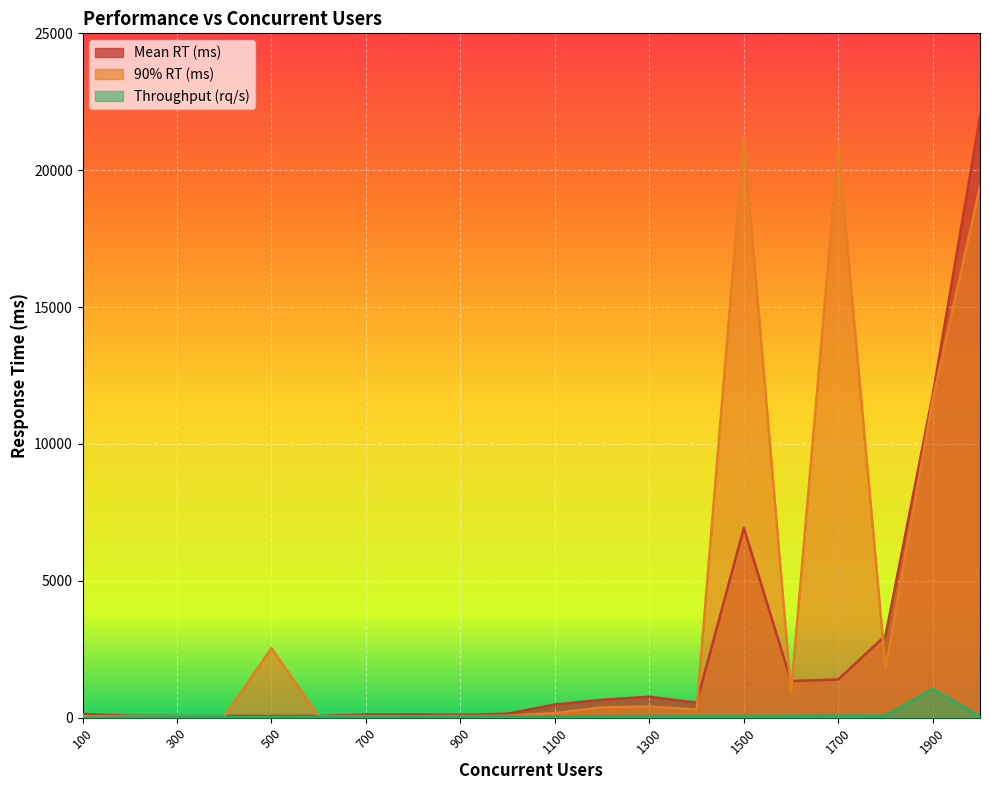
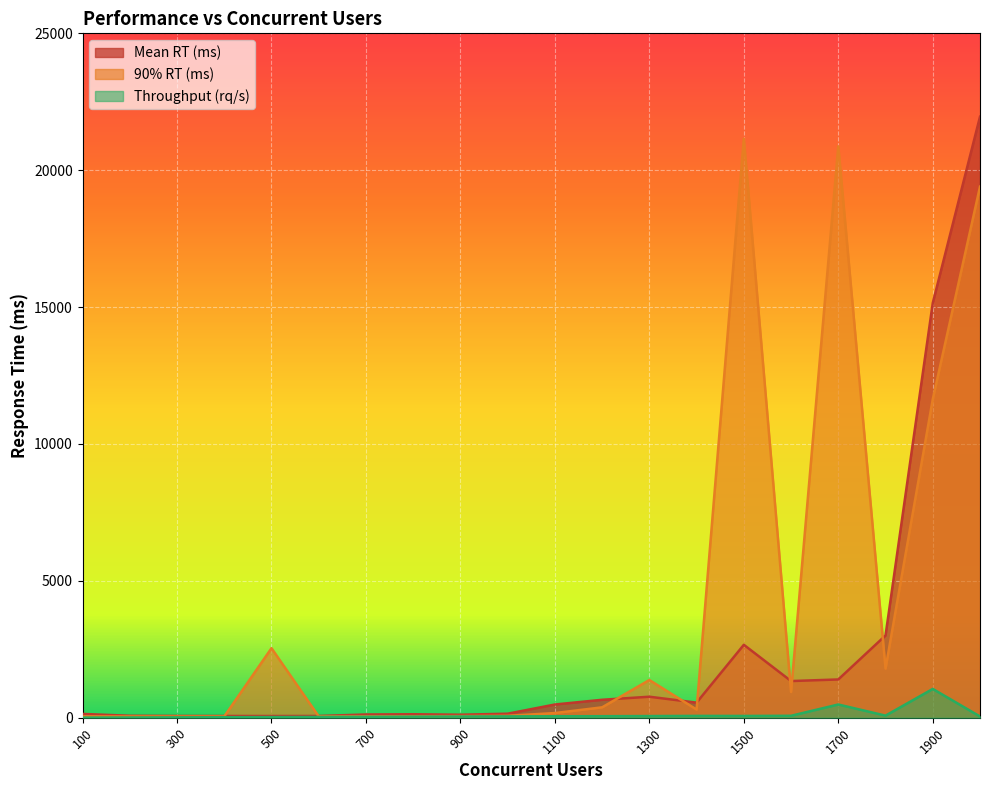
90% RT (ms), 1300: 400 -> 1400
Mean RT (ms), 1500: 6900 -> 2700
Throughput (rq/s), 1700: 100 -> 500
Mean RT (ms), 1900: 11800 -> 15100
